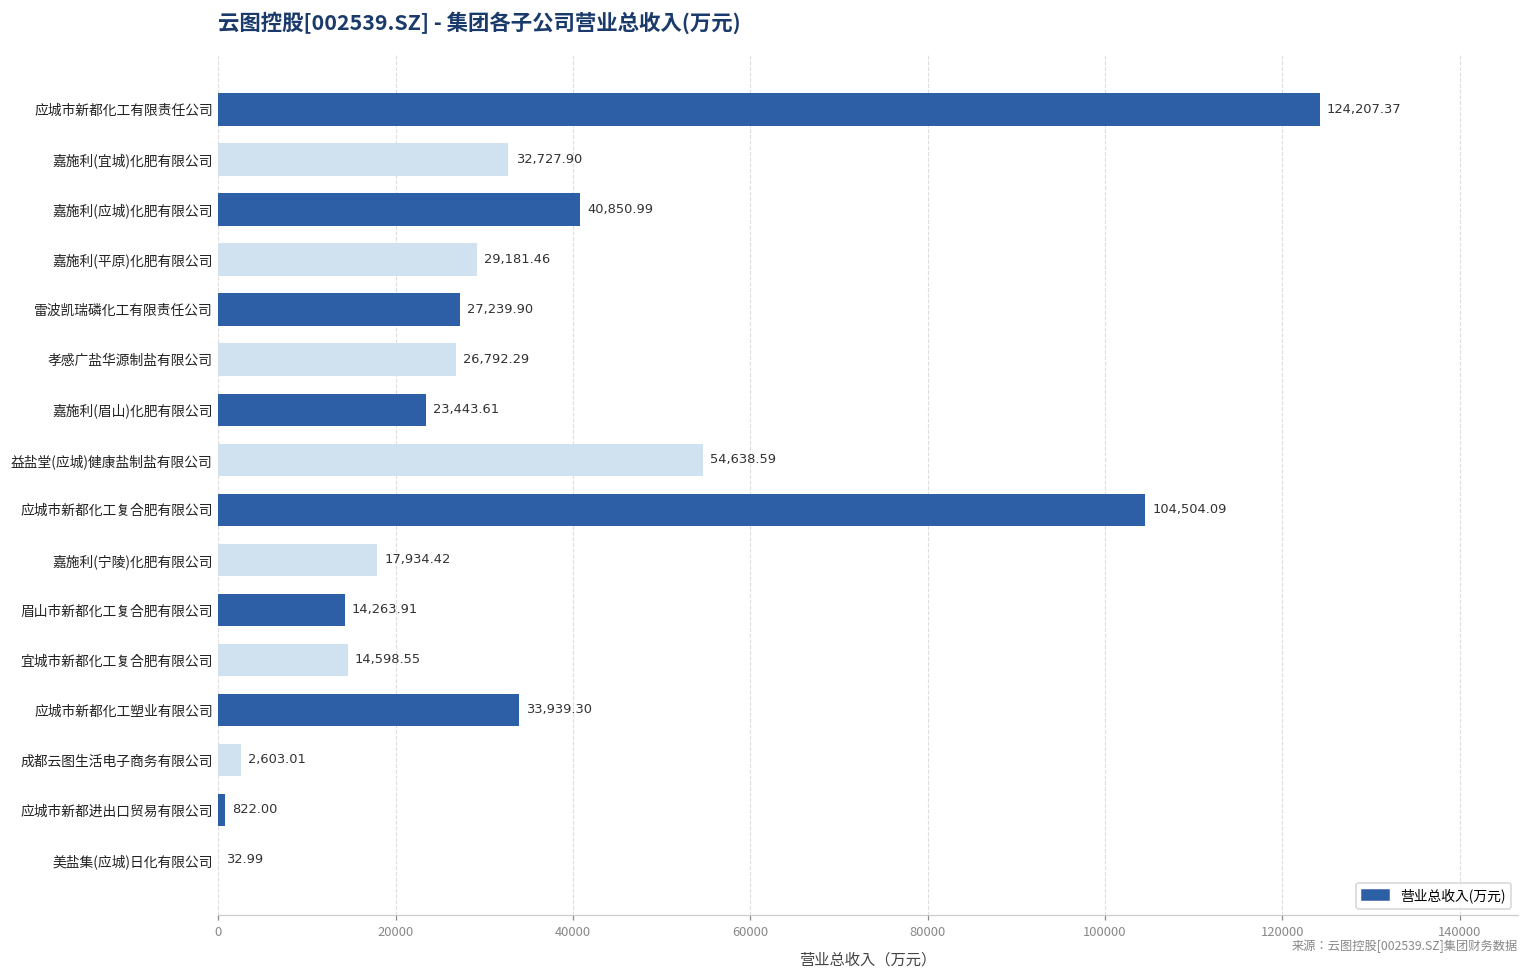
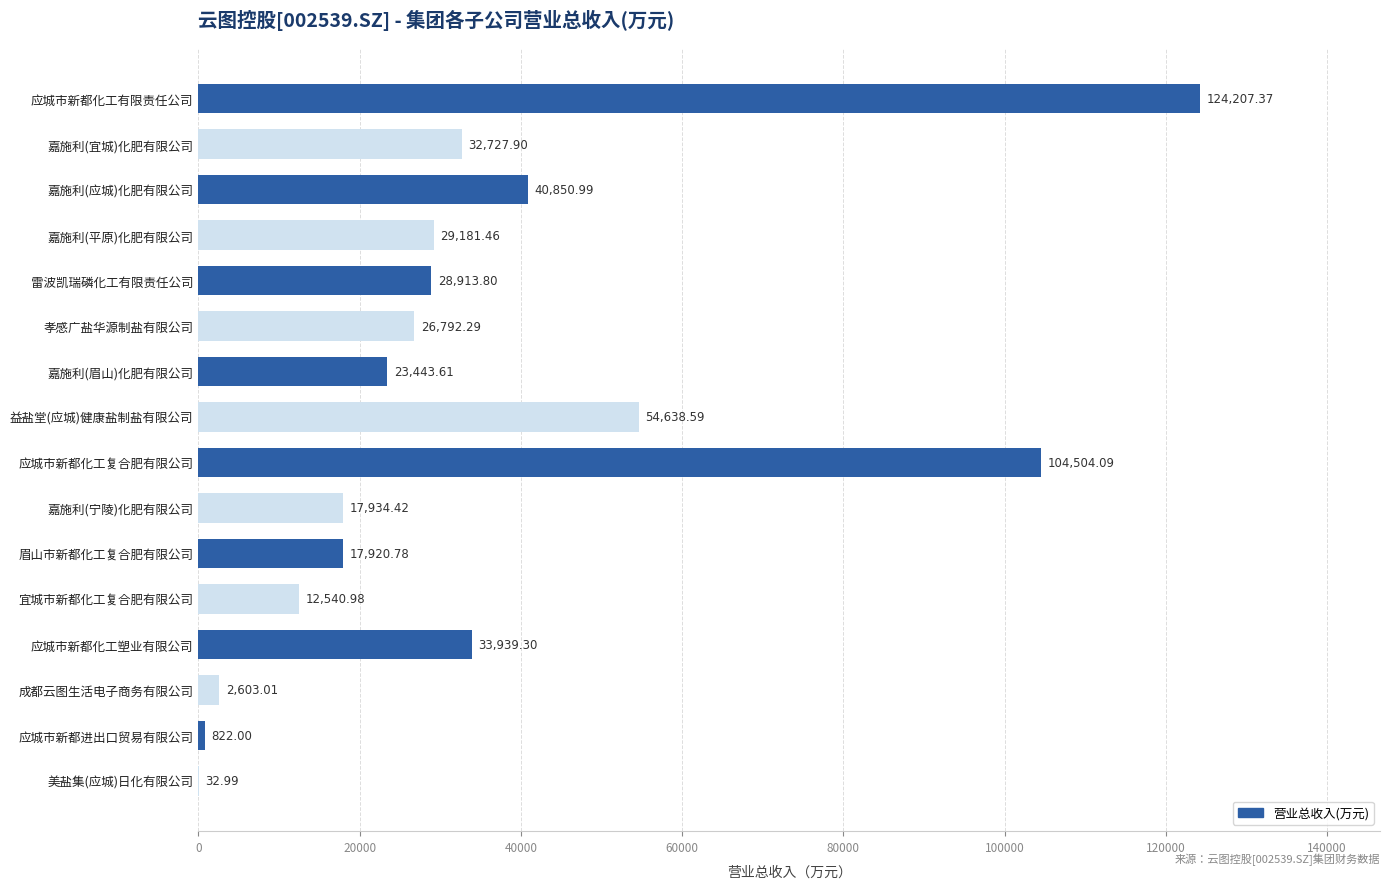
雷波凯瑞磷化工有限责任公司: 27,239.90 -> 28,913.80
眉山市新都化工复合肥有限公司: 14,263.91 -> 17,920.78
宜城市新都化工复合肥有限公司: 14,598.55 -> 12,540.98
